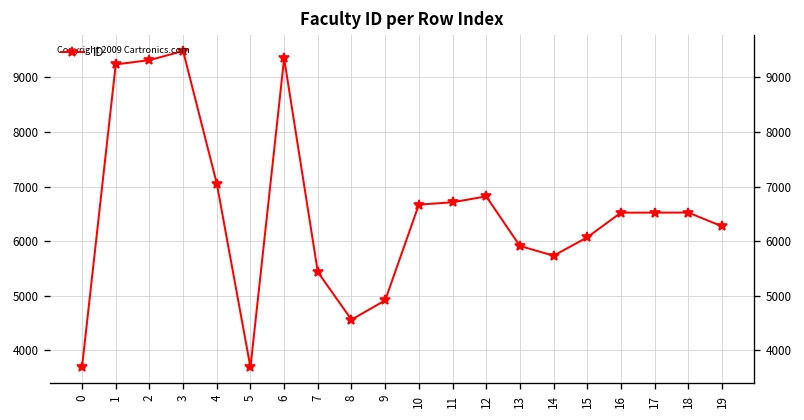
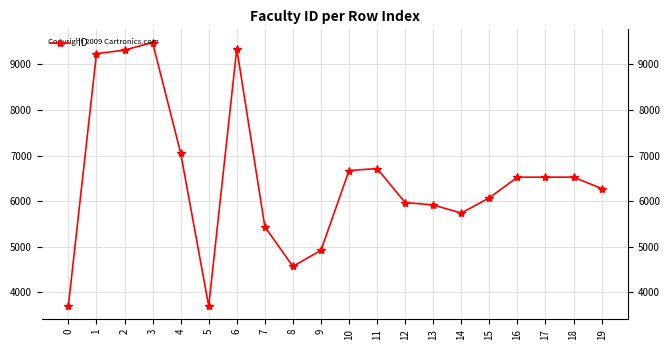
12: 6800 -> 6000
